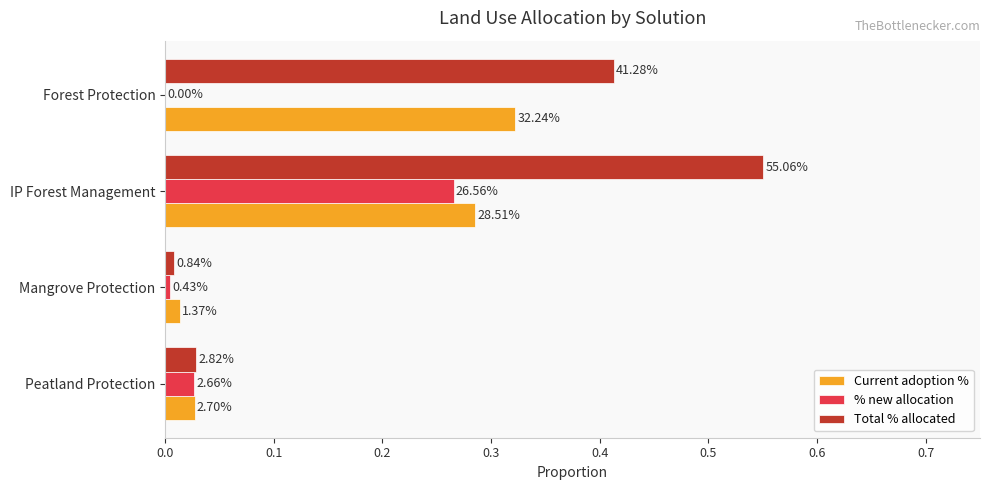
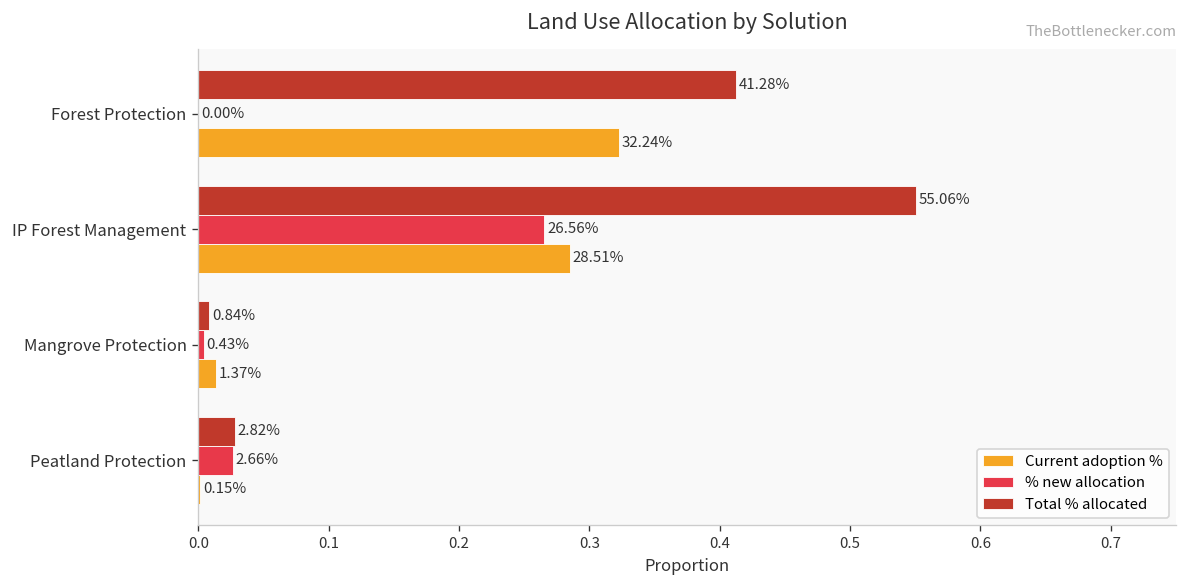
Current adoption %, Peatland Protection: 2.70% -> 0.15%
